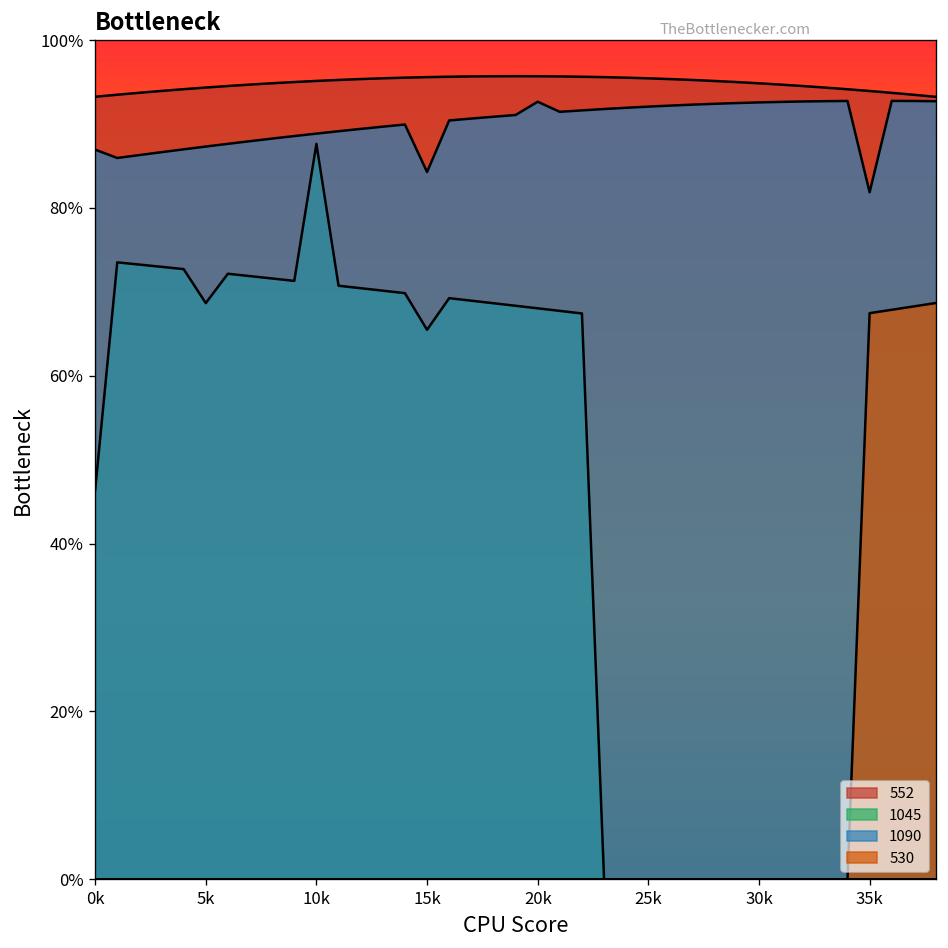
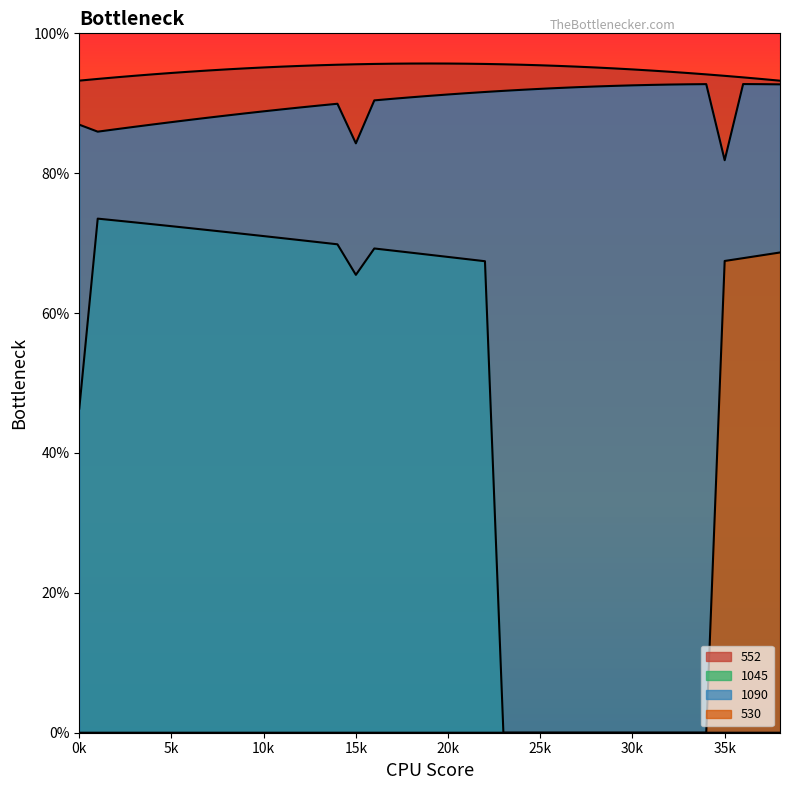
1045, 5k: 69% -> 72%
1045, 10k: 88% -> 71%
1090, 20k: 93% -> 91%
